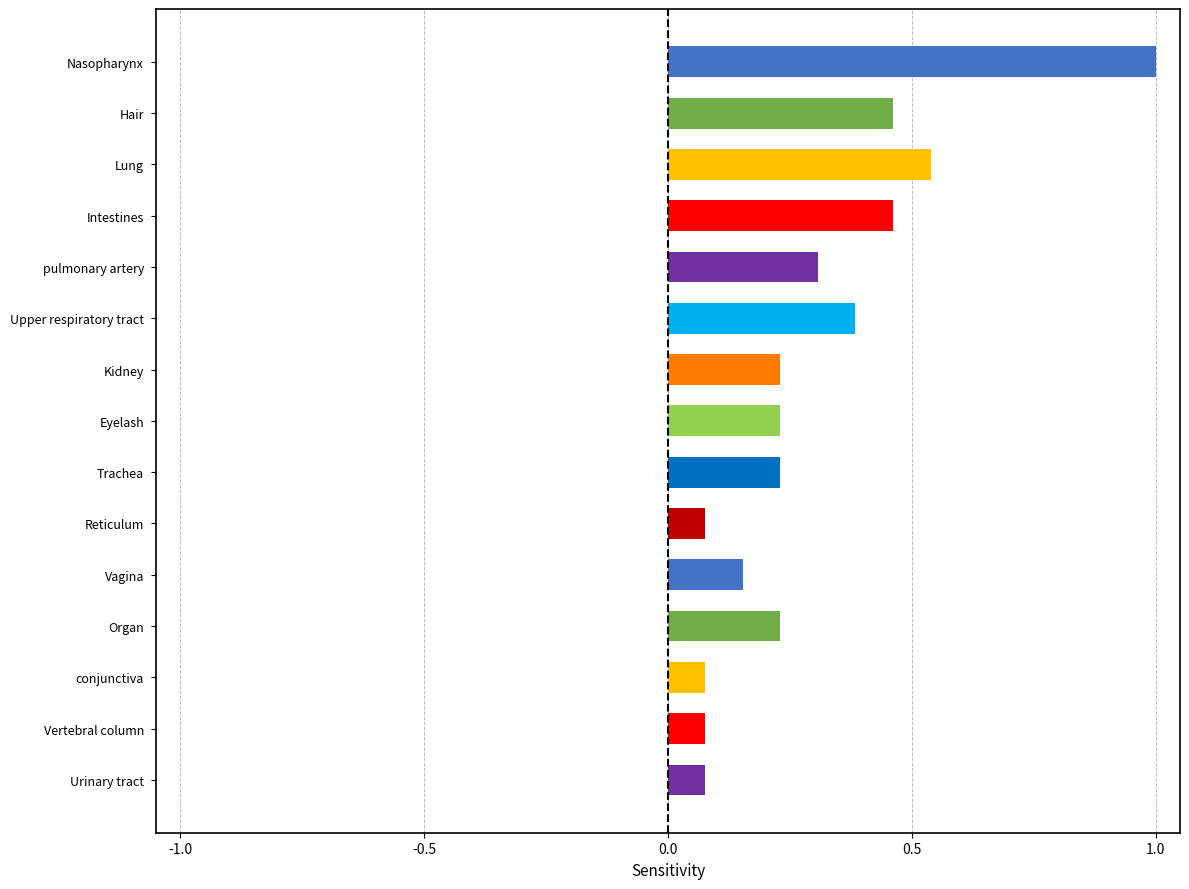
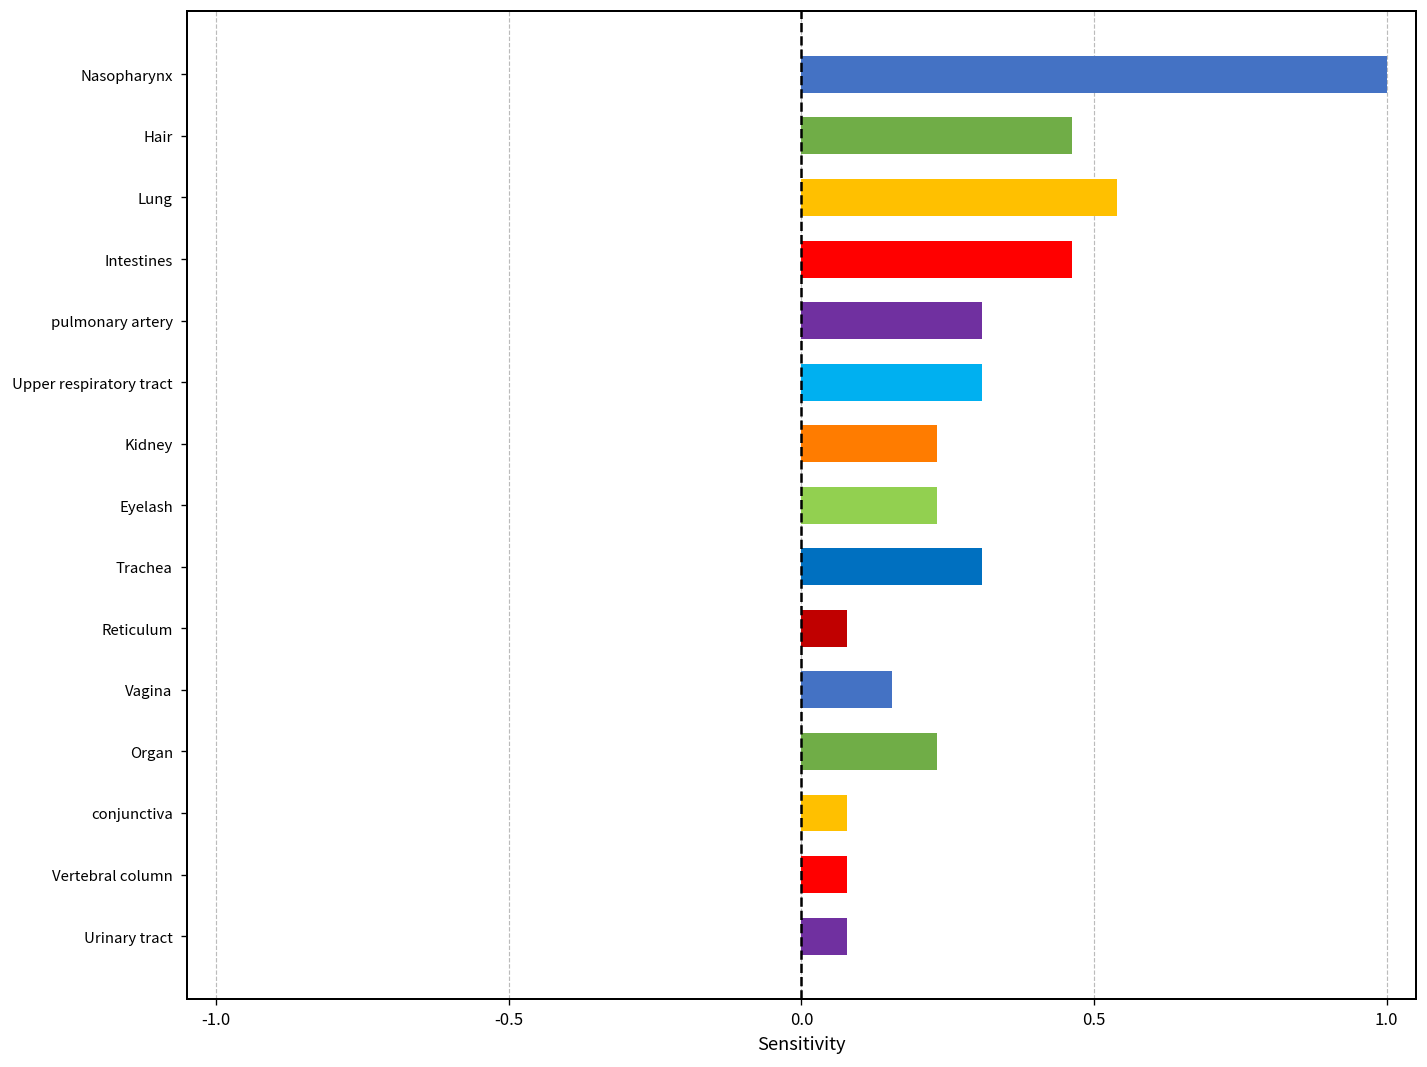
Upper respiratory tract: 0.38 -> 0.31
Trachea: 0.23 -> 0.31
